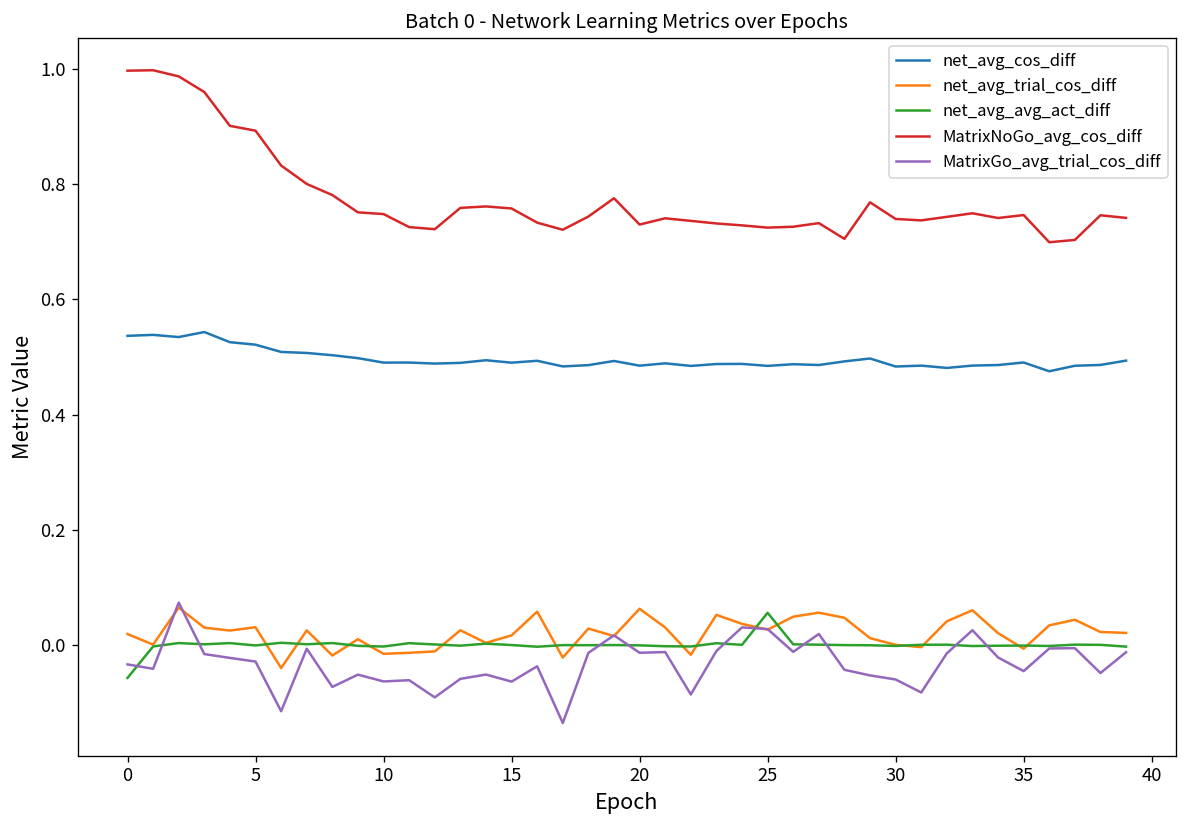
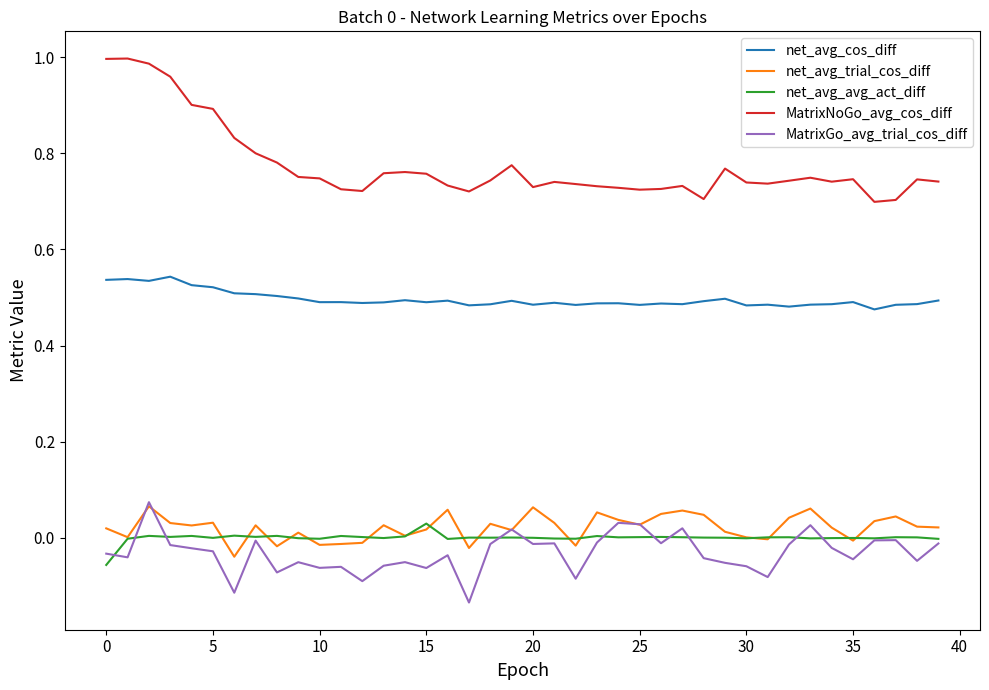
net_avg_avg_act_diff, 15: 0.00 -> 0.03
net_avg_avg_act_diff, 25: 0.06 -> 0.00
